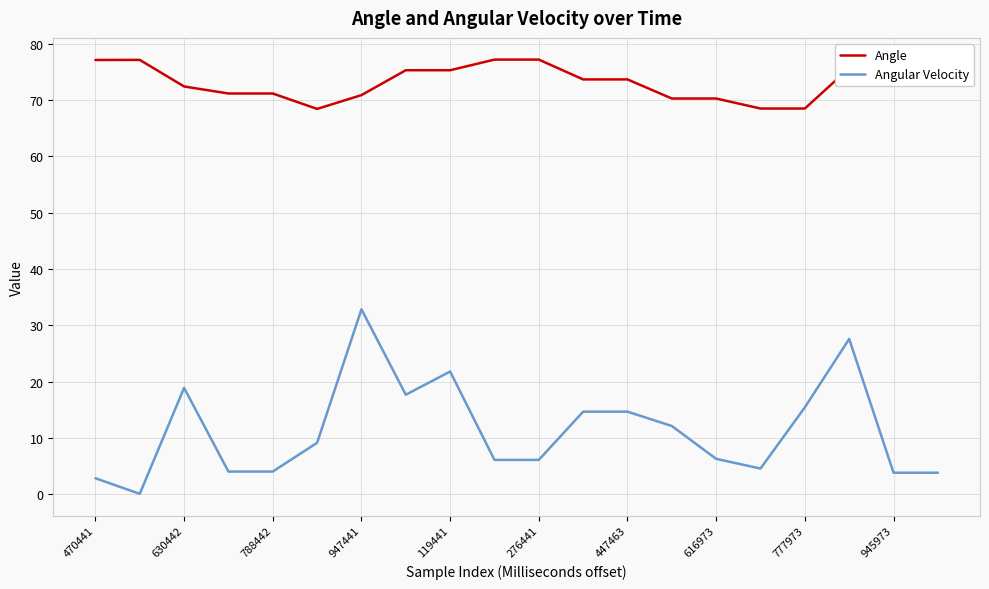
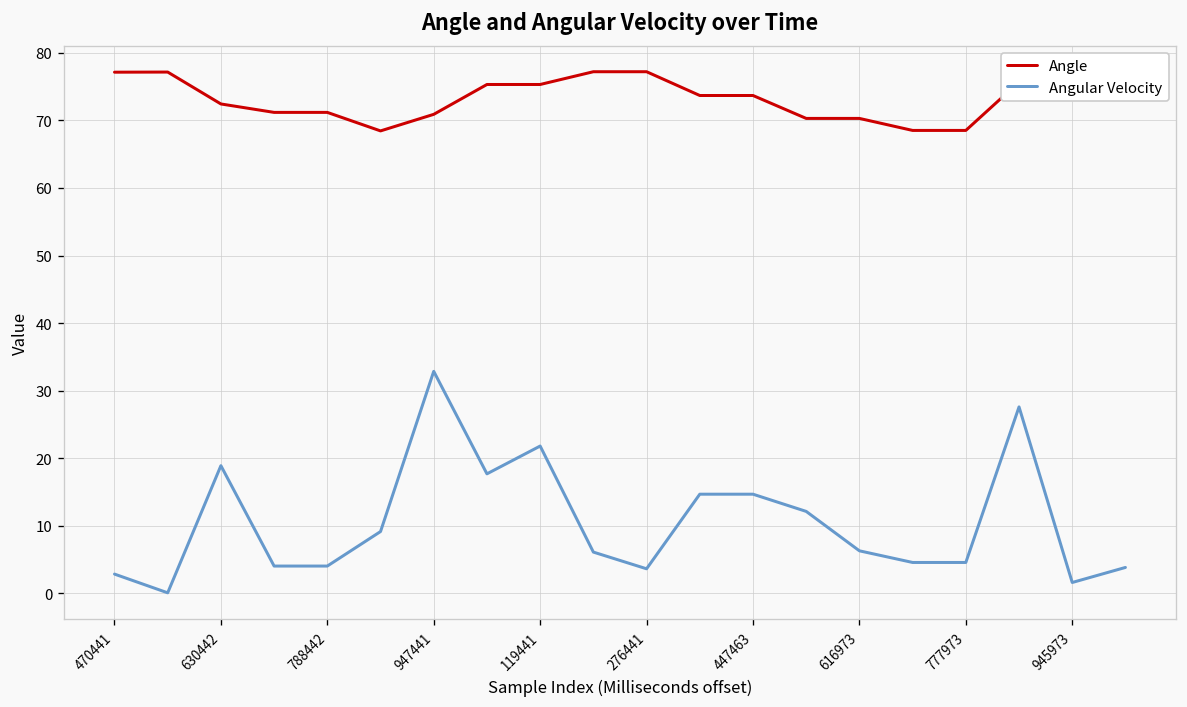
Angular Velocity, 276441: 6 -> 4
Angular Velocity, 777973: 15 -> 5
Angular Velocity, 945973: 4 -> 2
